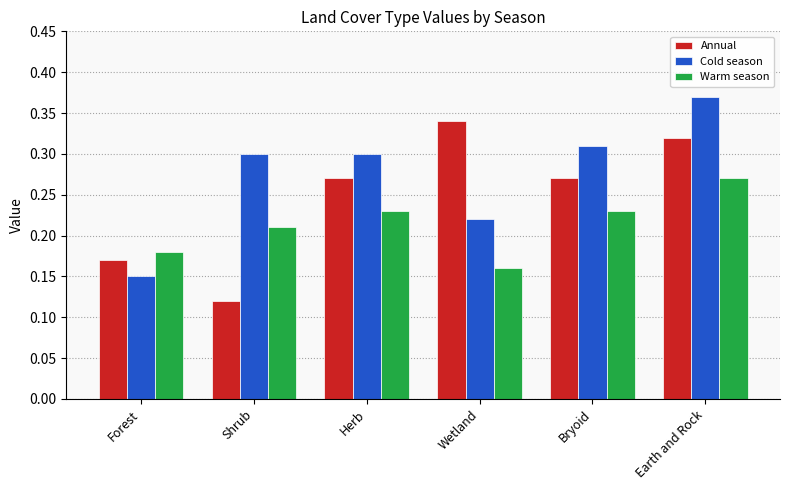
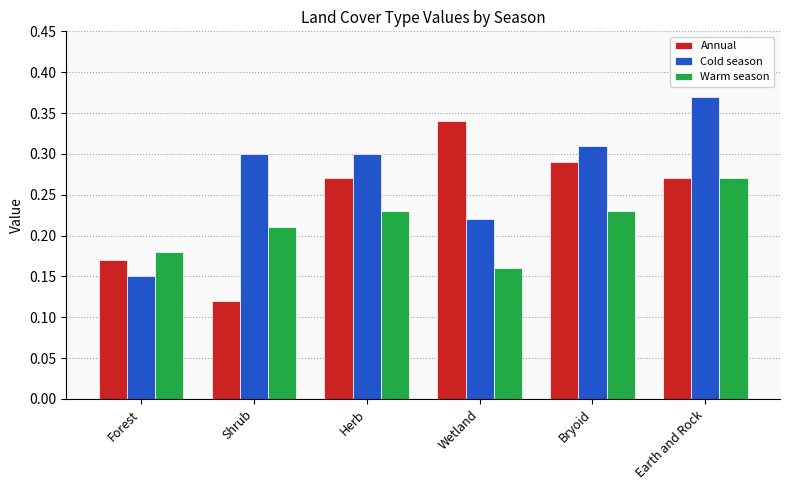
Annual, Bryoid: 0.27 -> 0.29
Annual, Earth and Rock: 0.32 -> 0.27
